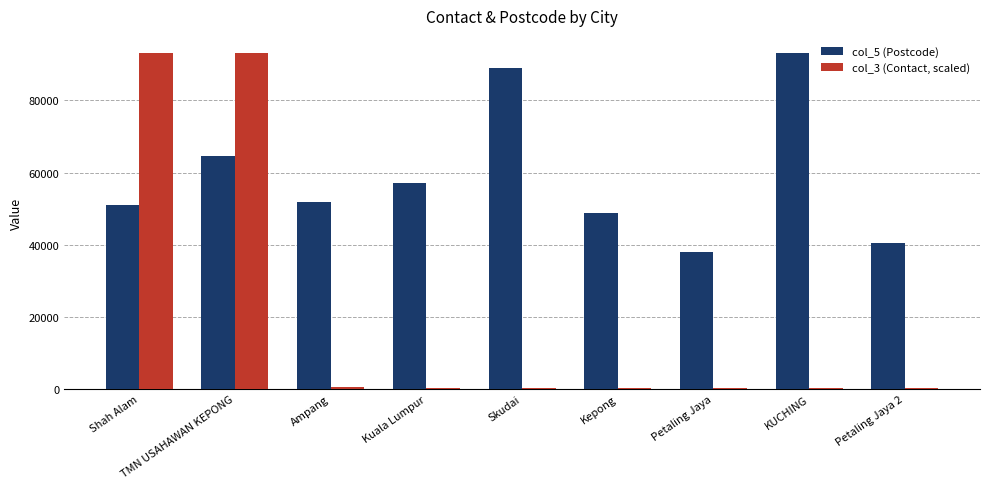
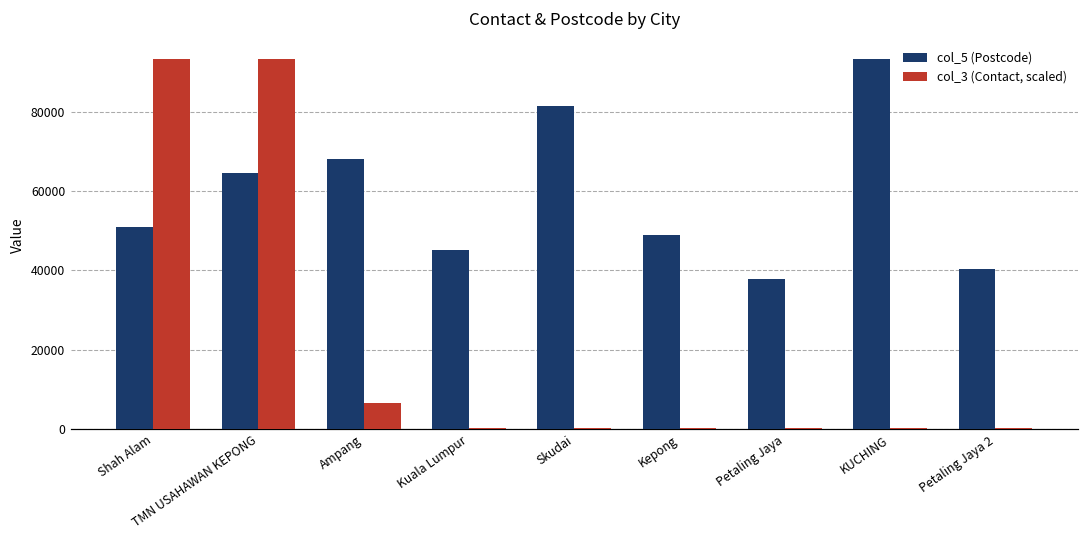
col_5 (Postcode), Ampang: 52000 -> 68000
col_3 (Contact, scaled), Ampang: 1000 -> 7000
col_5 (Postcode), Kuala Lumpur: 57000 -> 45000
col_5 (Postcode), Skudai: 89000 -> 81000
